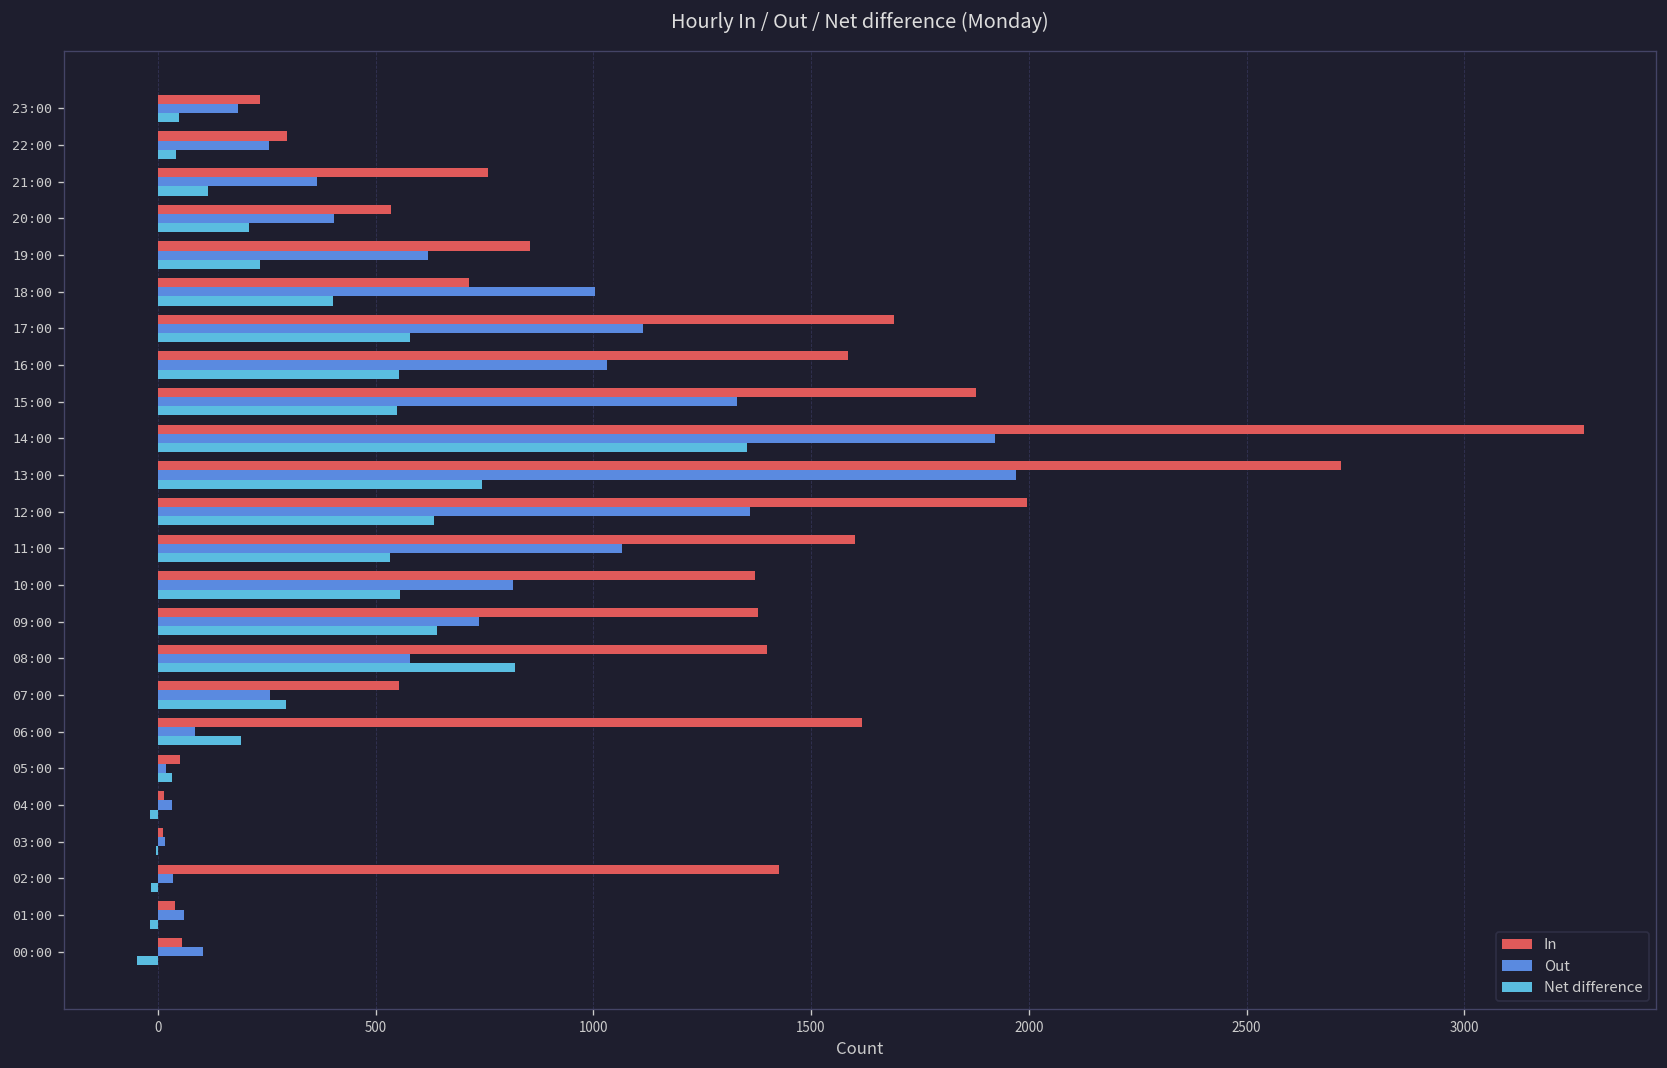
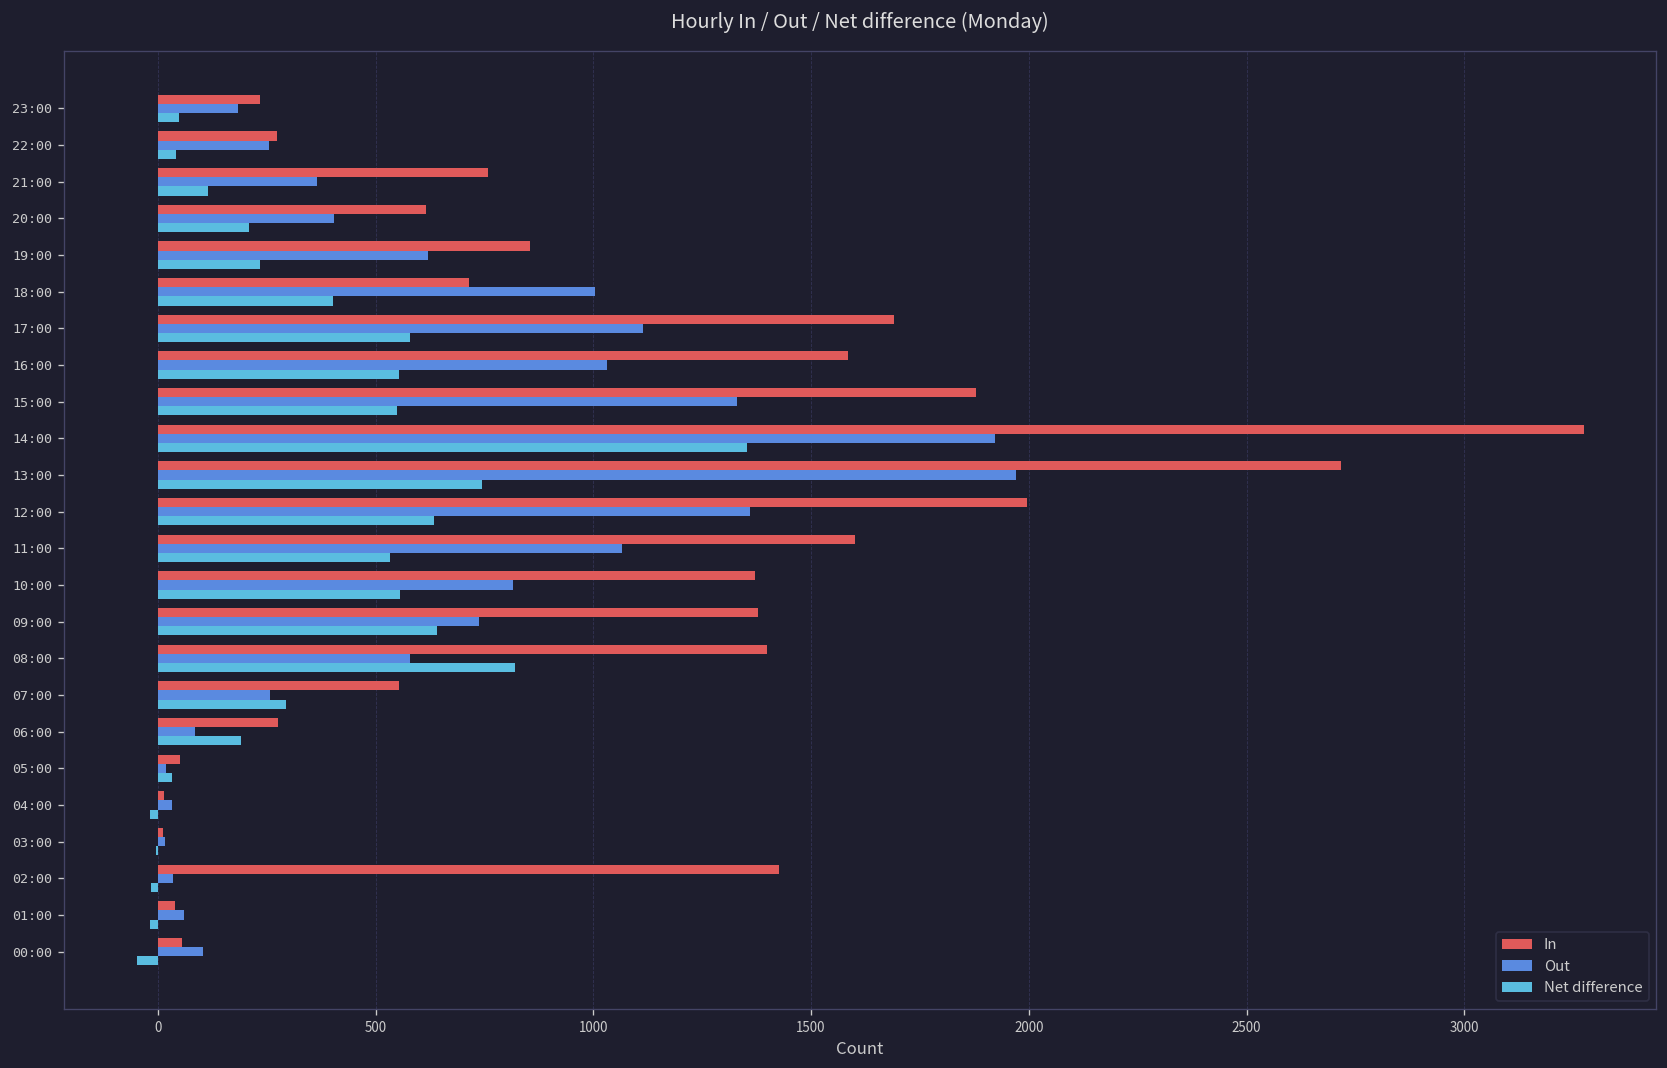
In, 22:00: 300 -> 270
In, 20:00: 540 -> 620
In, 06:00: 1620 -> 280
